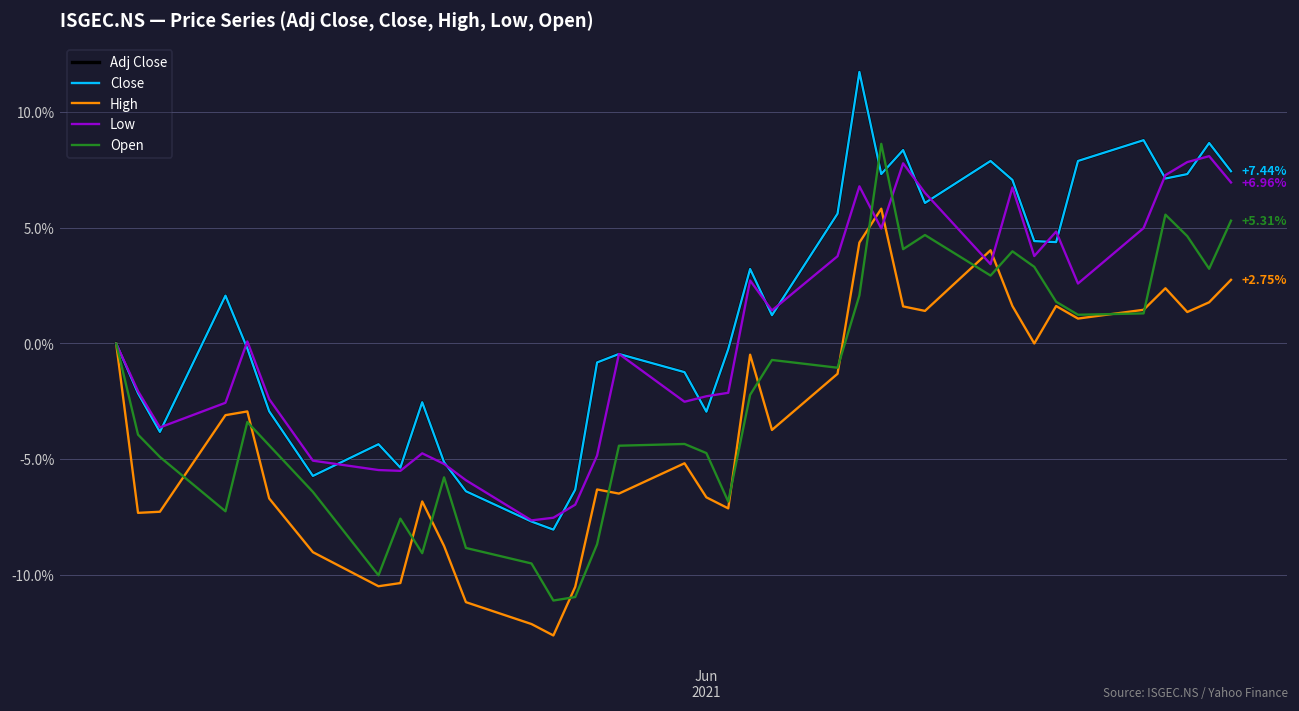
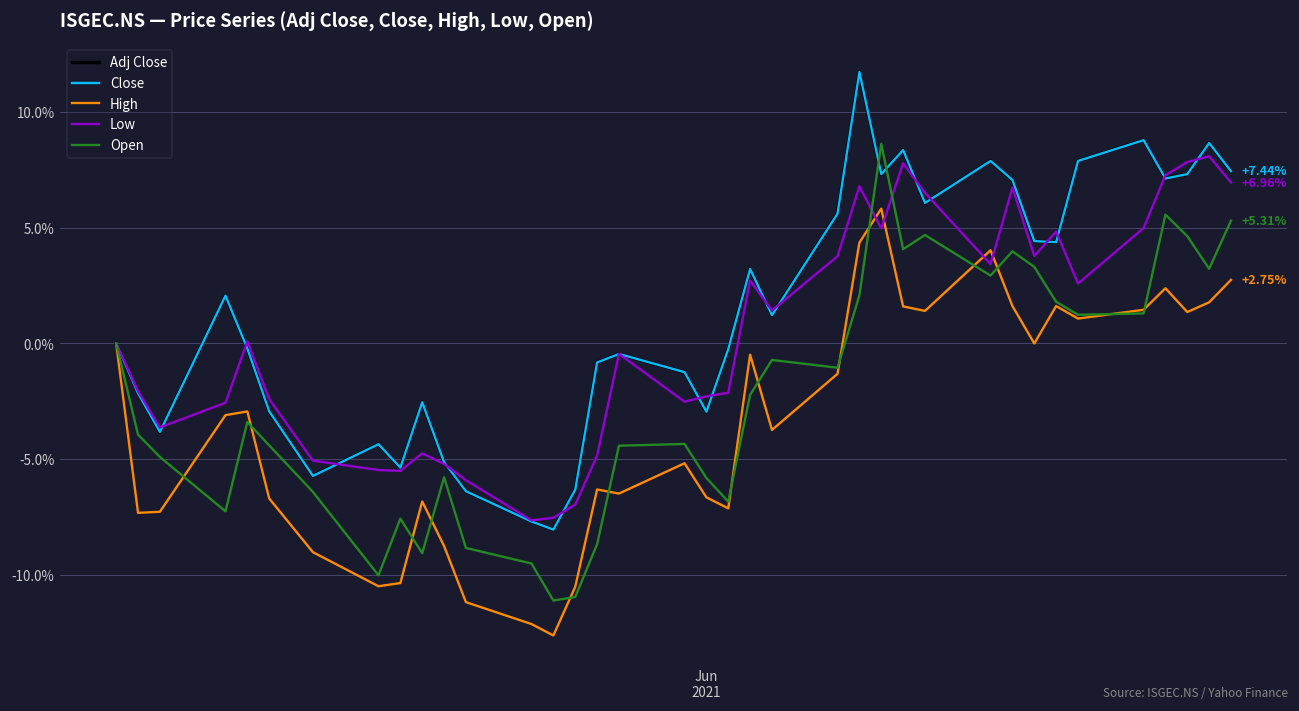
Open, Jun 2021: -4.7% -> -5.8%
